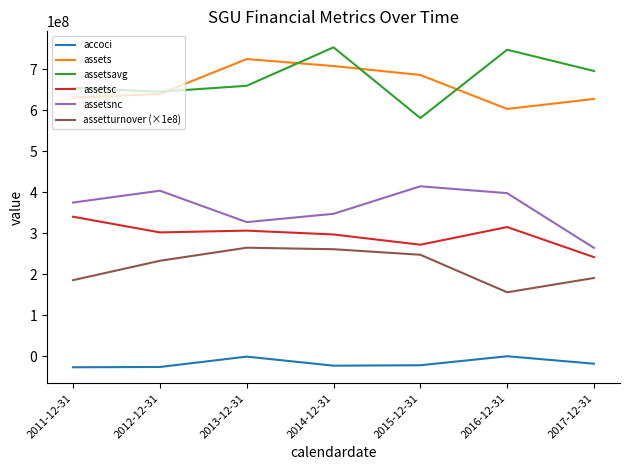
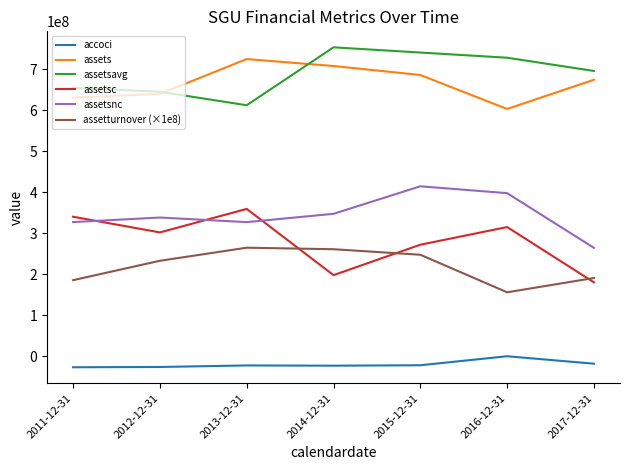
assetsnc, 2011-12-31: 370000000 -> 330000000
assetsnc, 2012-12-31: 400000000 -> 340000000
accoci, 2013-12-31: 0 -> -20000000
assetsavg, 2013-12-31: 660000000 -> 610000000
assetsc, 2013-12-31: 310000000 -> 360000000
assetsc, 2014-12-31: 300000000 -> 200000000
assetsavg, 2015-12-31: 580000000 -> 740000000
assetsavg, 2016-12-31: 750000000 -> 730000000
assets, 2017-12-31: 630000000 -> 670000000
assetsc, 2017-12-31: 240000000 -> 180000000
